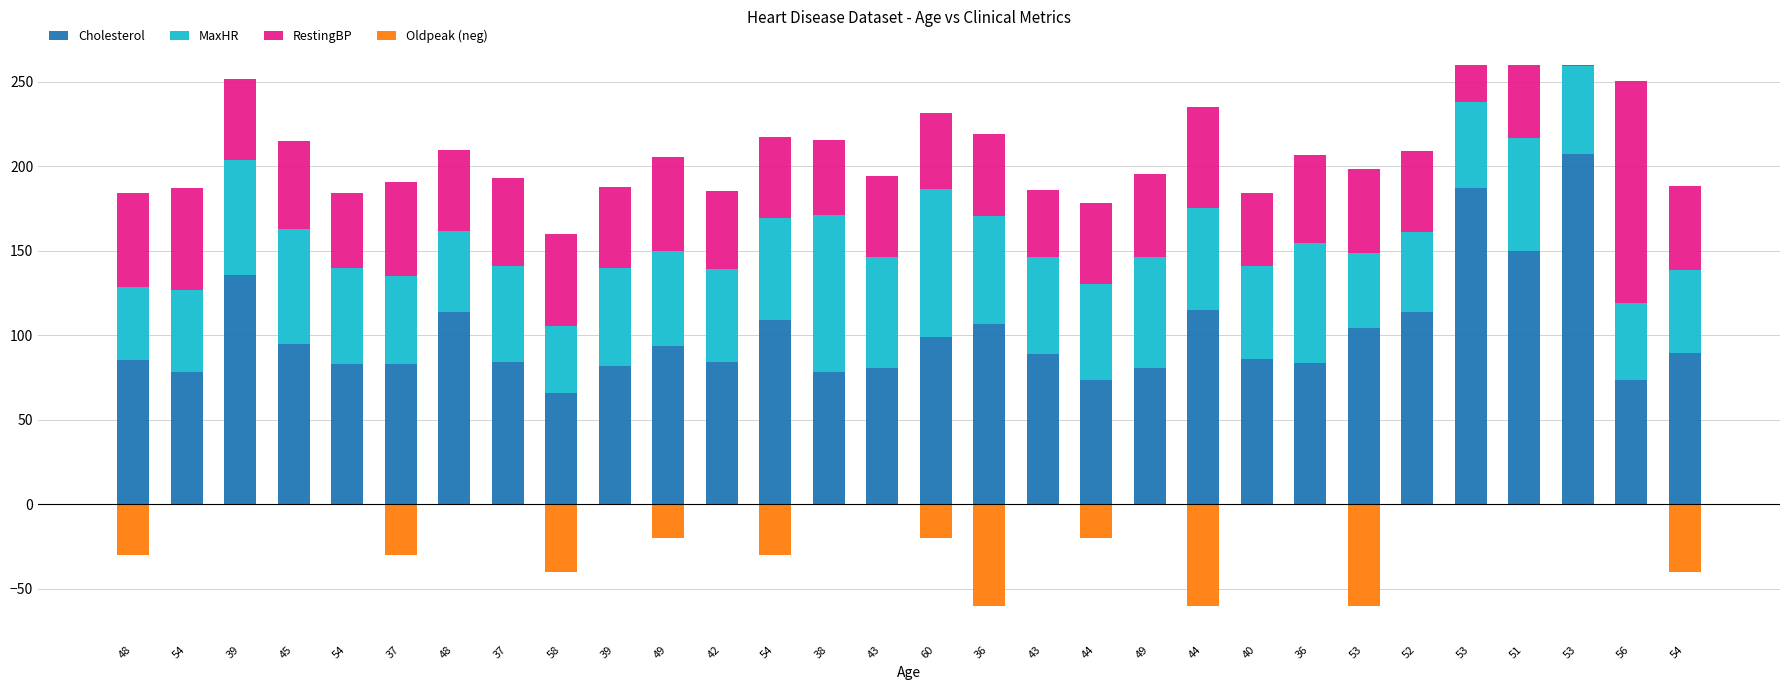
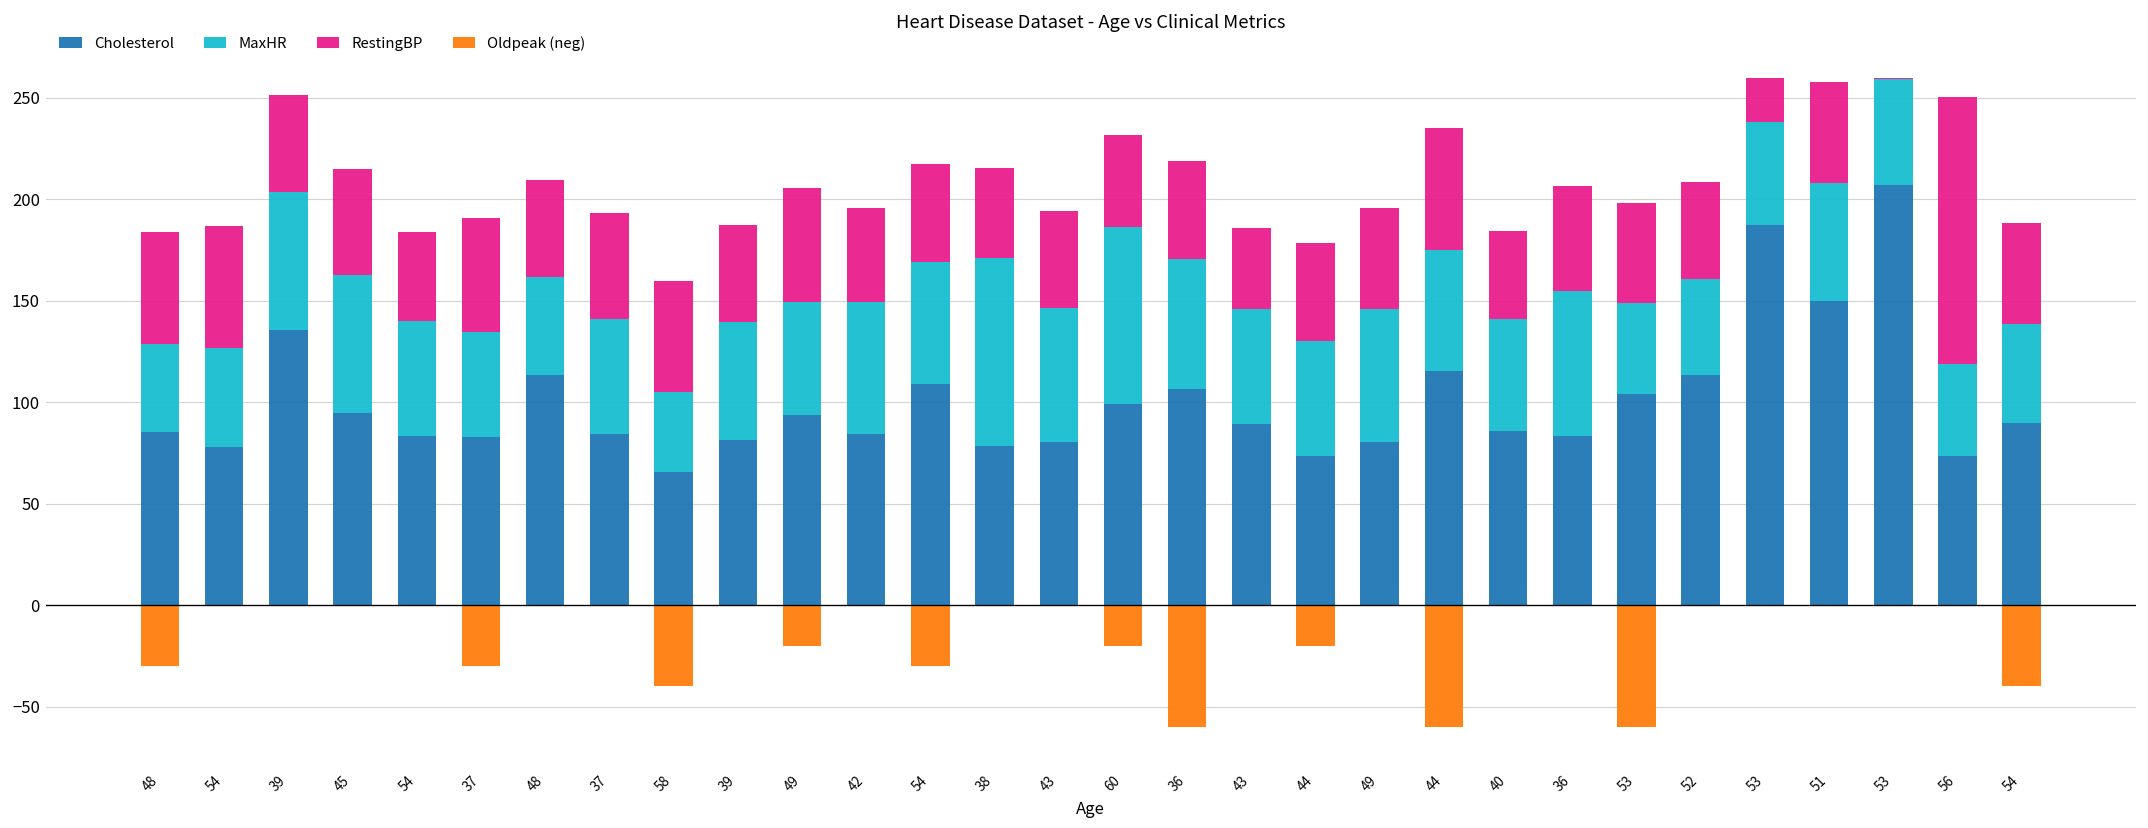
MaxHR, 42: 55 -> 65
MaxHR, 51: 67 -> 58
